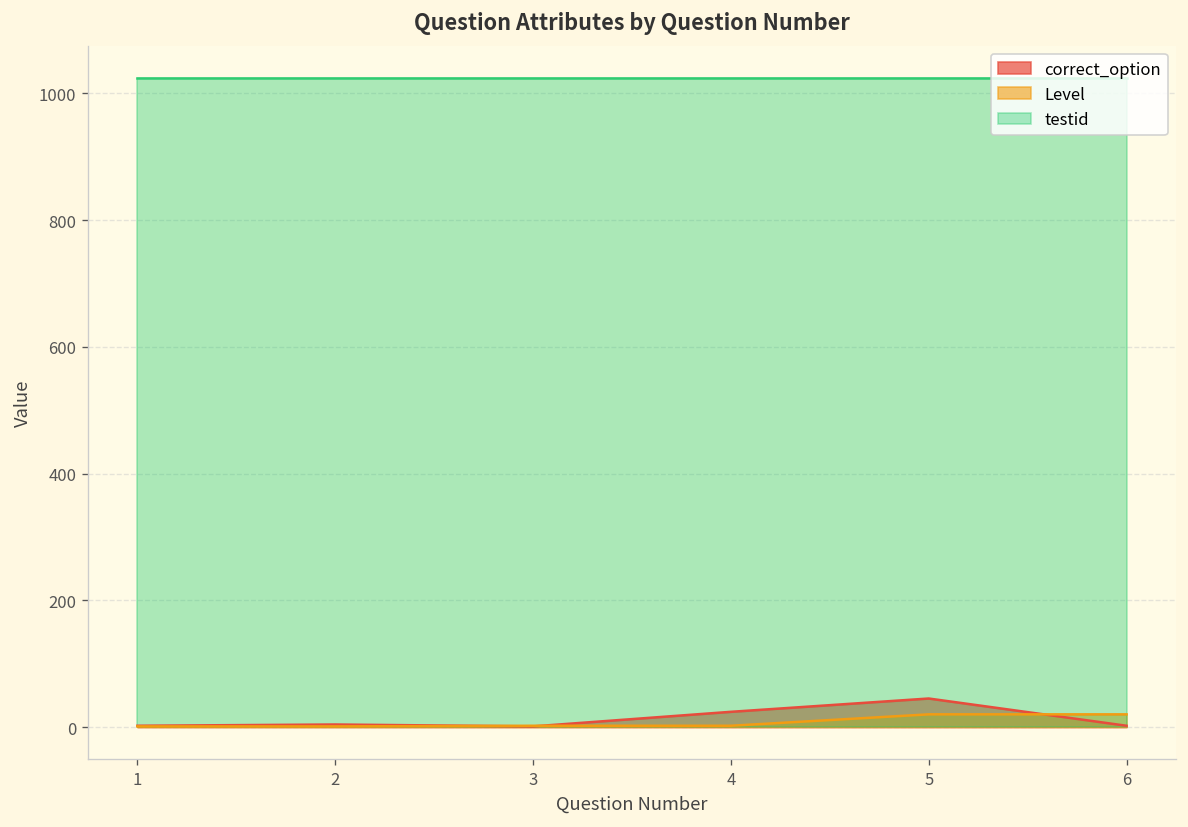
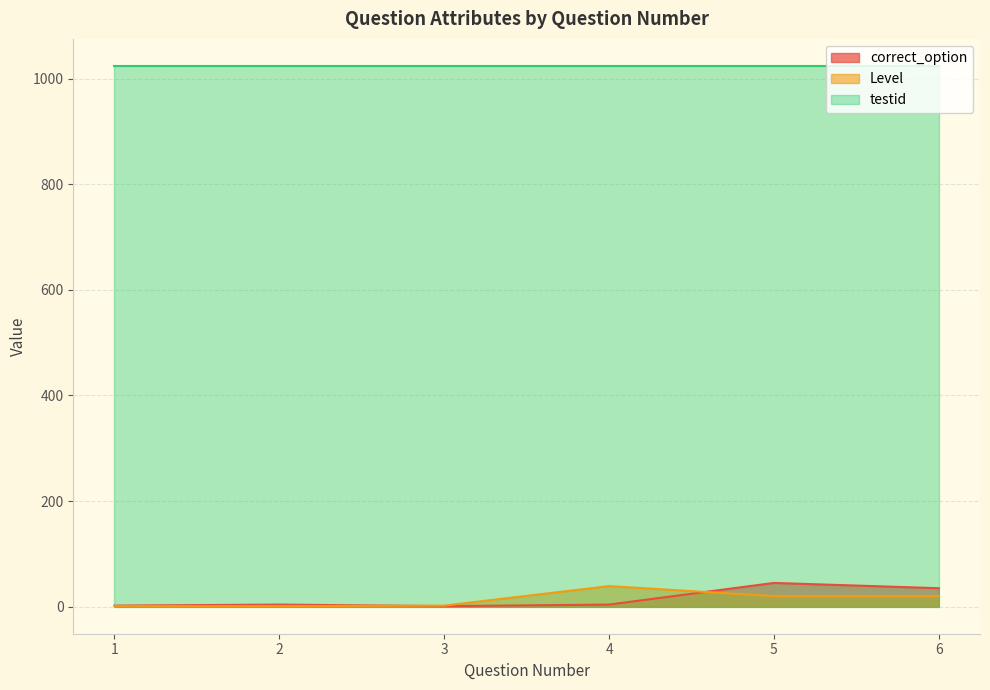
correct_option, 4: 20 -> 0
Level, 4: 0 -> 40
correct_option, 6: 0 -> 40
